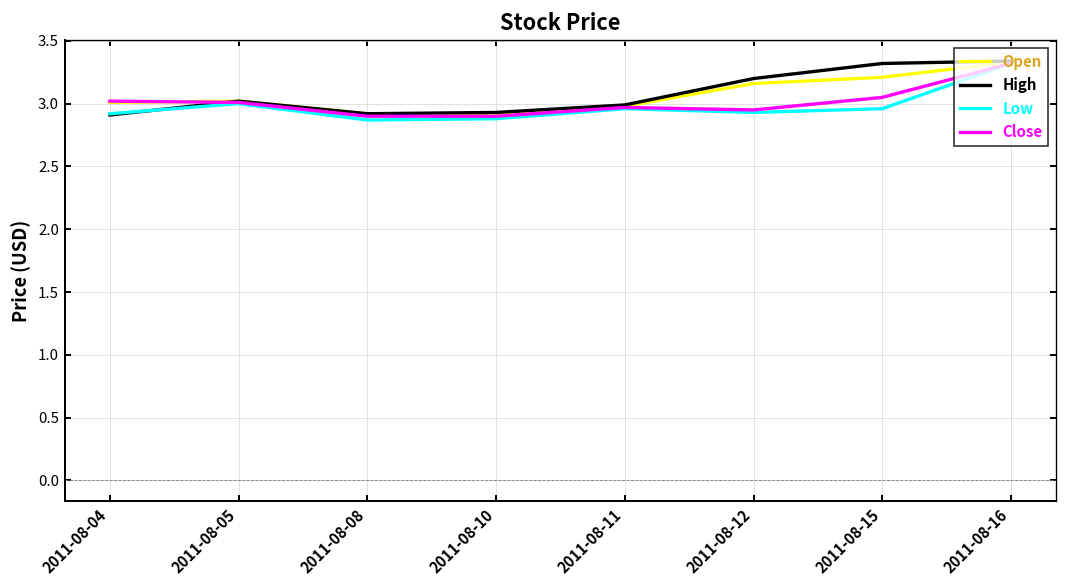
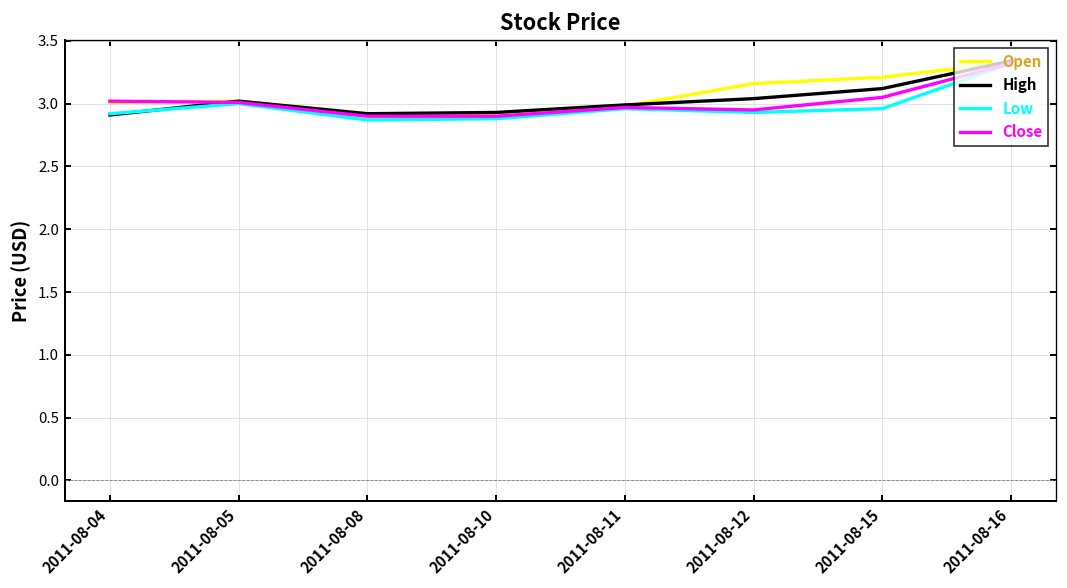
High, 2011-08-12: 3.20 -> 3.04
High, 2011-08-15: 3.32 -> 3.12
